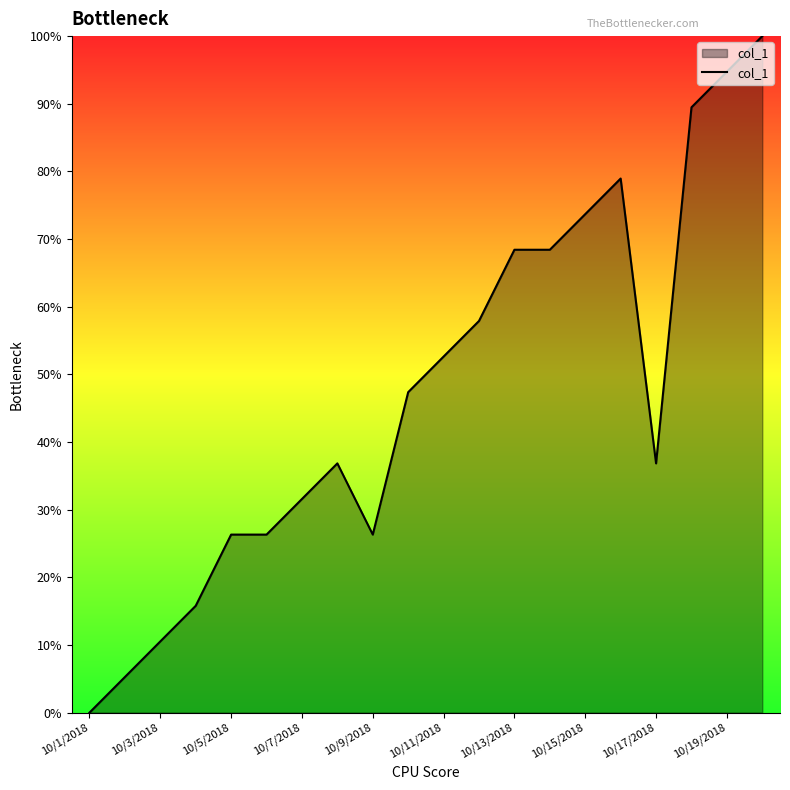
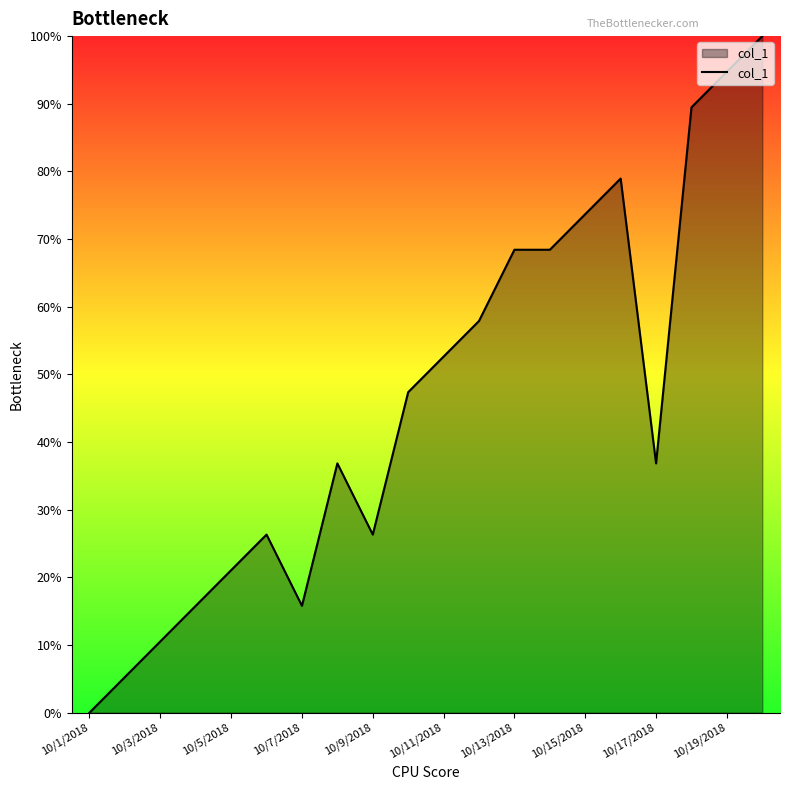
10/5/2018: 26% -> 21%
10/7/2018: 32% -> 16%
